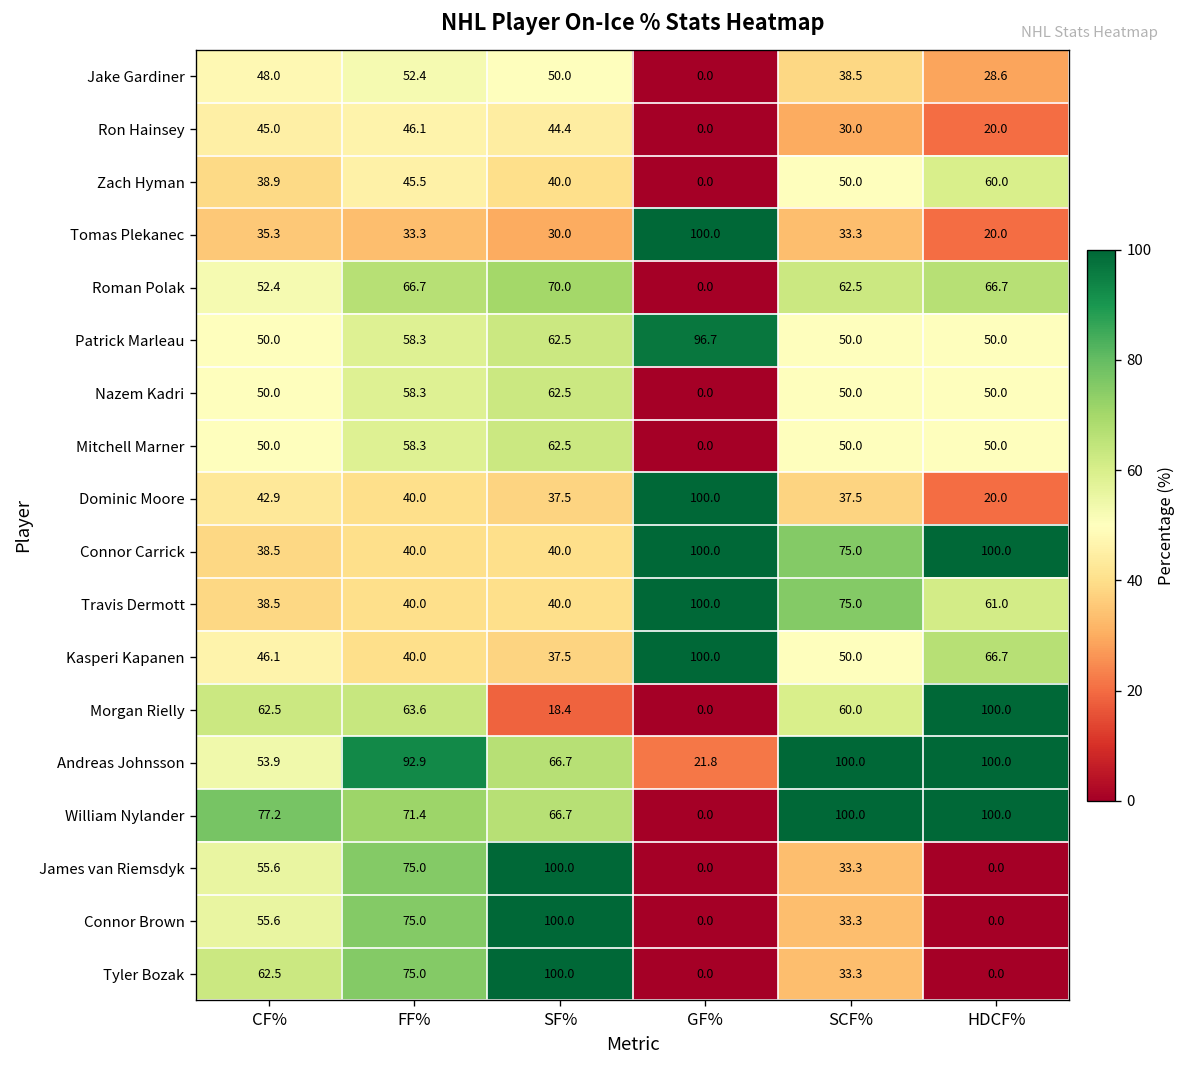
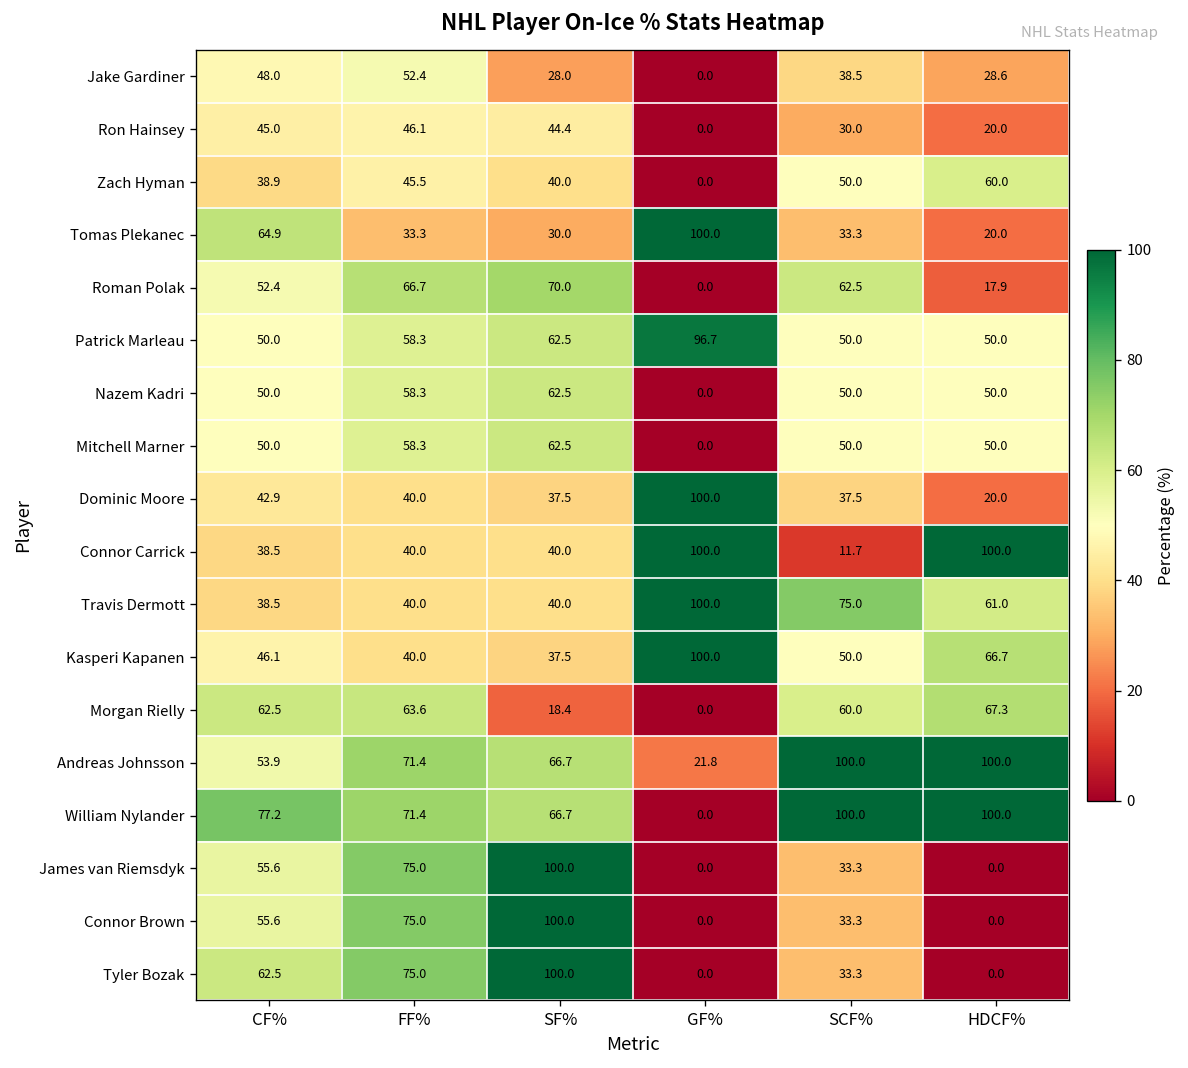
Jake Gardiner, SF%: 50.0 -> 28.0
Tomas Plekanec, CF%: 35.3 -> 64.9
Roman Polak, HDCF%: 66.7 -> 17.9
Connor Carrick, SCF%: 75.0 -> 11.7
Morgan Rielly, HDCF%: 100.0 -> 67.3
Andreas Johnsson, FF%: 92.9 -> 71.4
